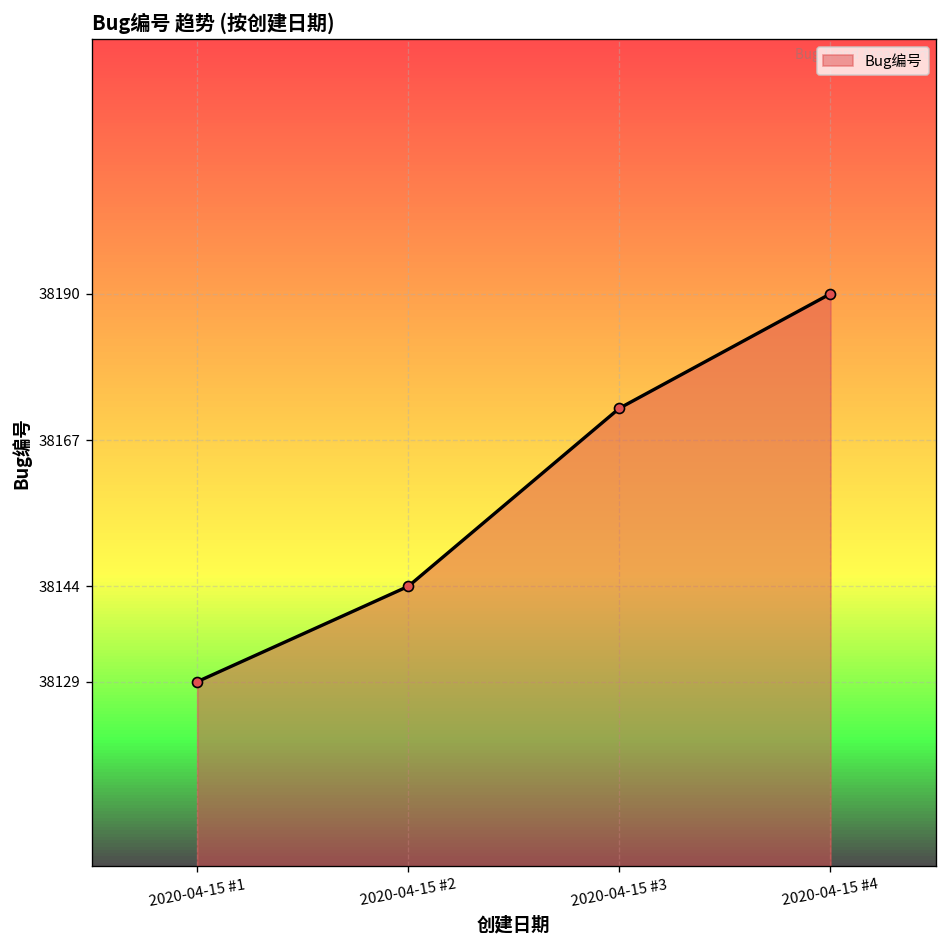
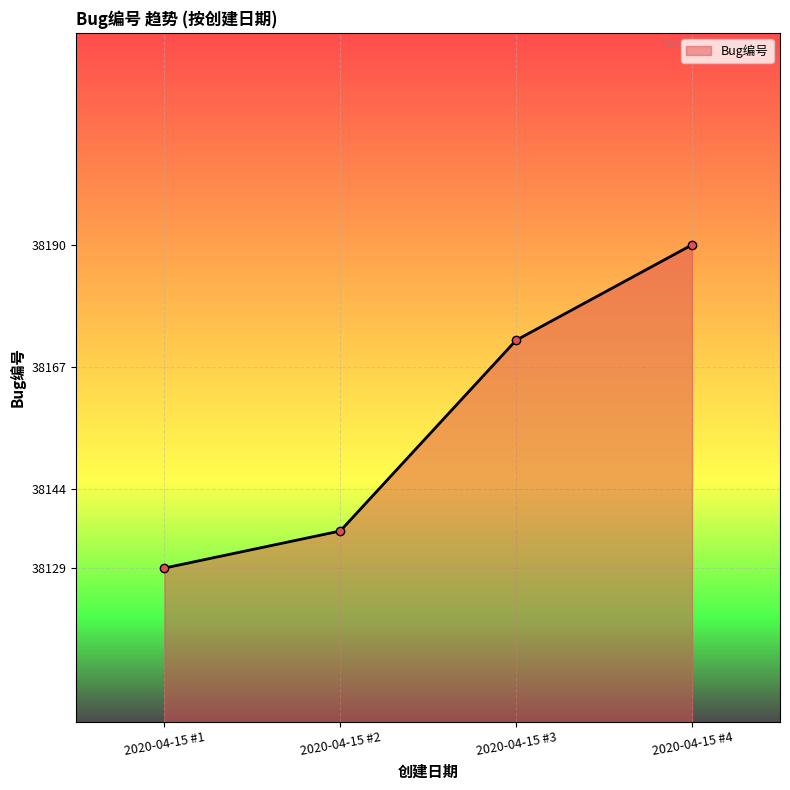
2020-04-15 #2: 38144 -> 38136
